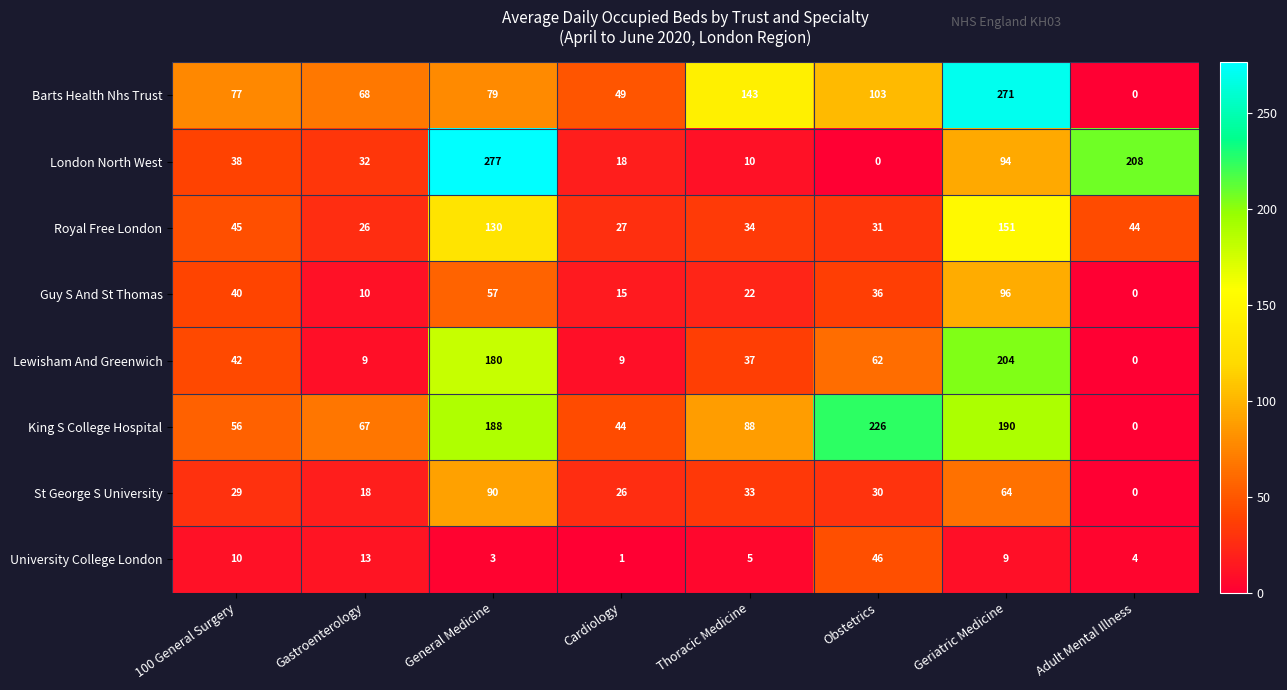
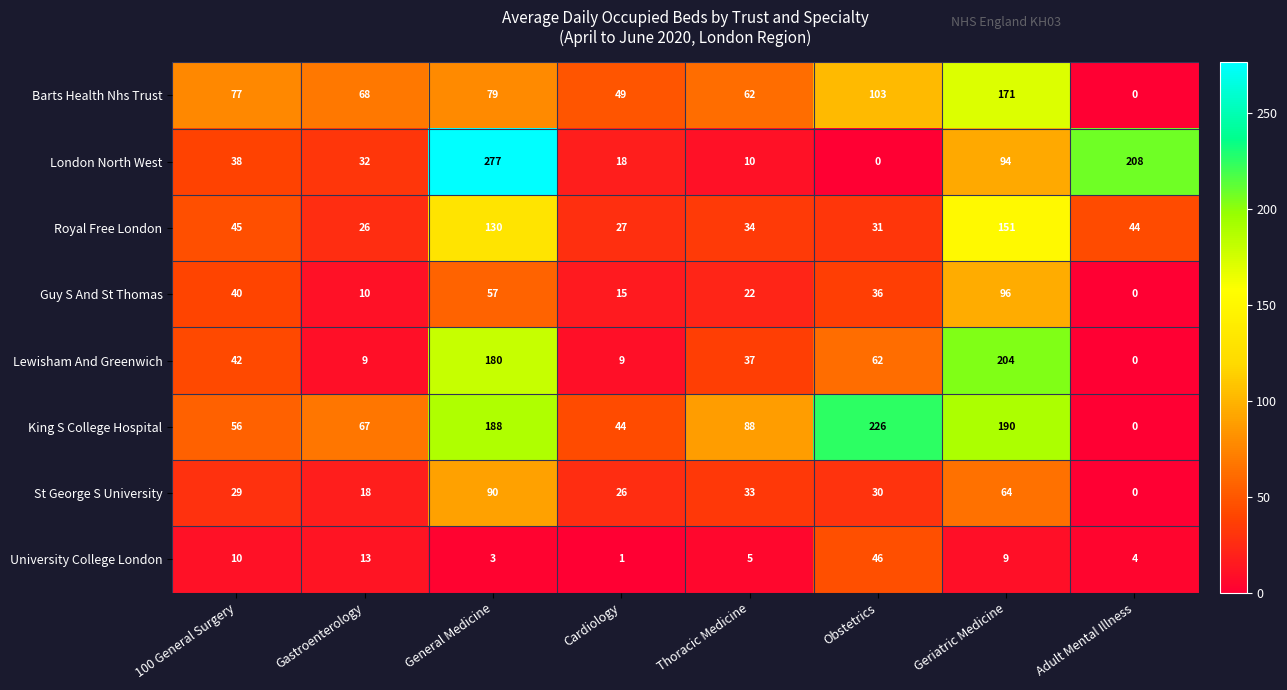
Barts Health Nhs Trust, Thoracic Medicine: 143 -> 62
Barts Health Nhs Trust, Geriatric Medicine: 271 -> 171
